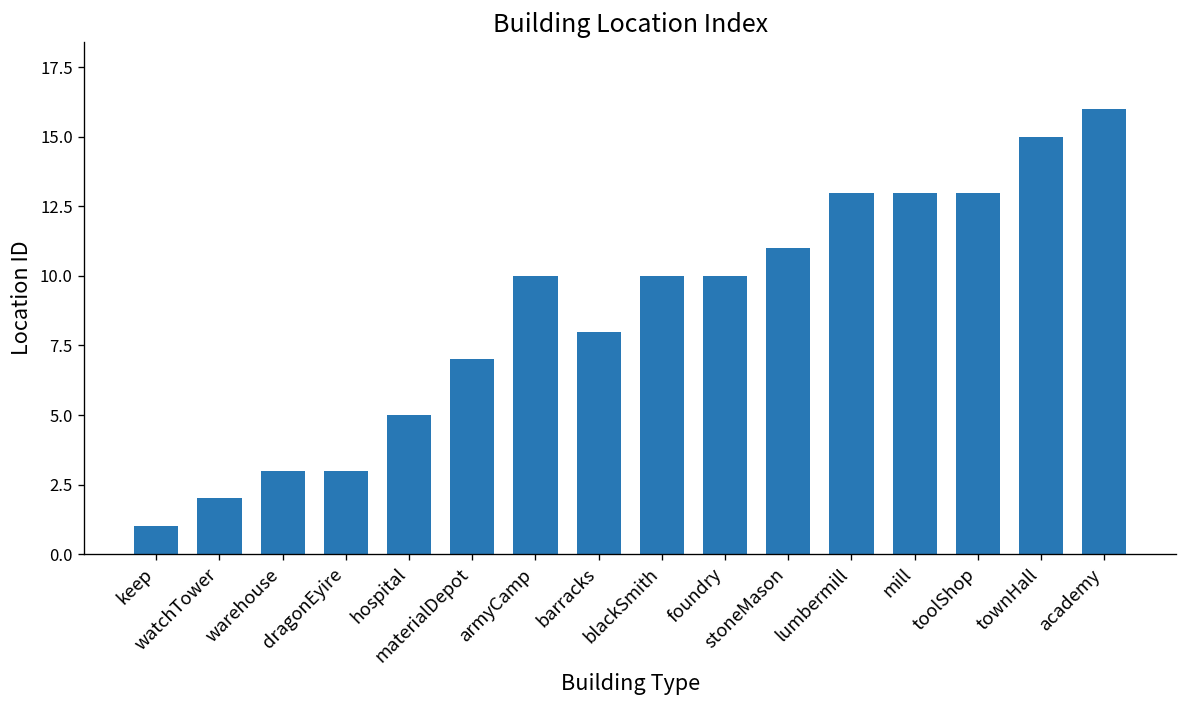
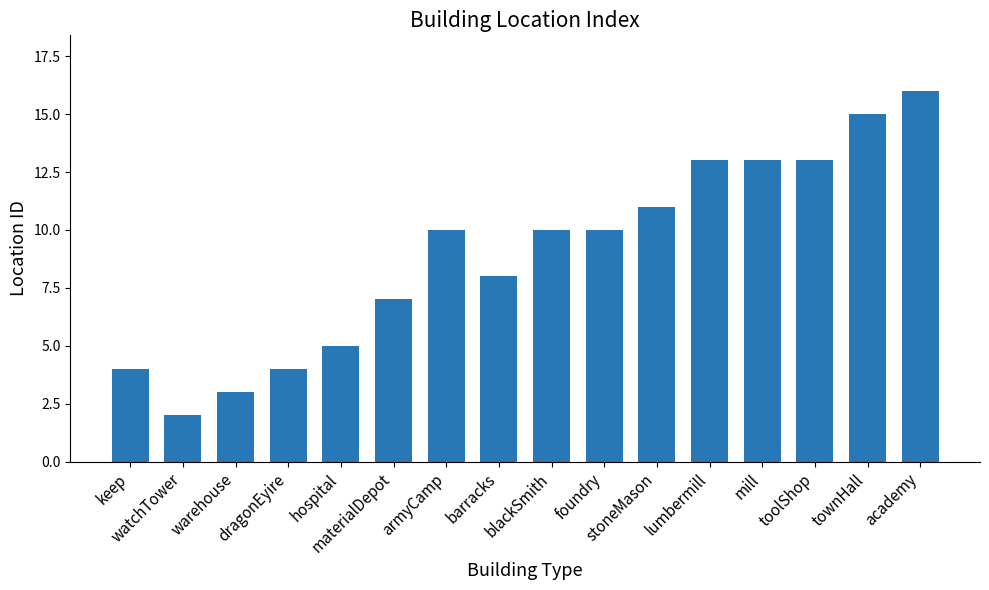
keep: 1 -> 4
dragonEyire: 3 -> 4
